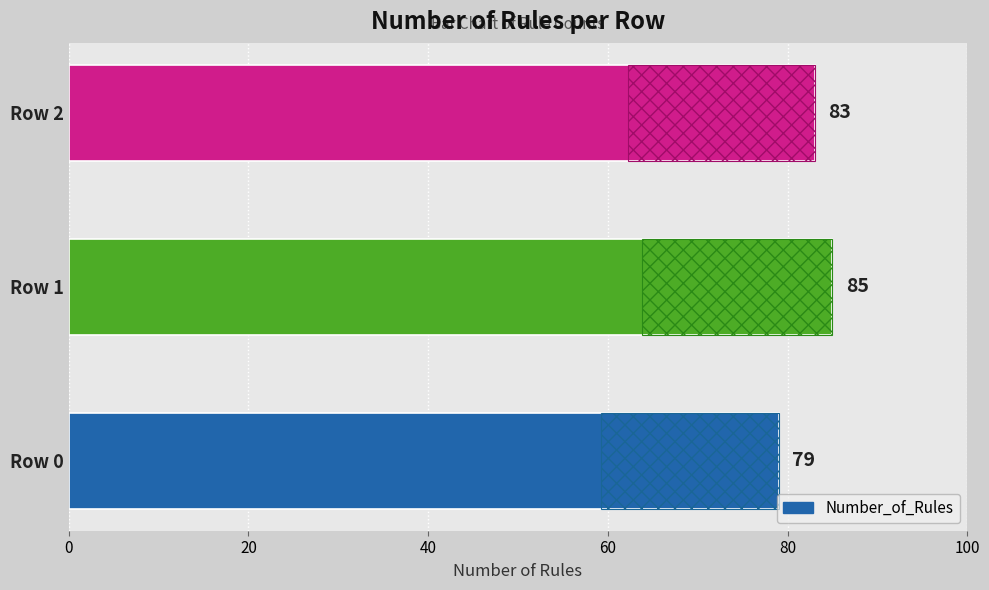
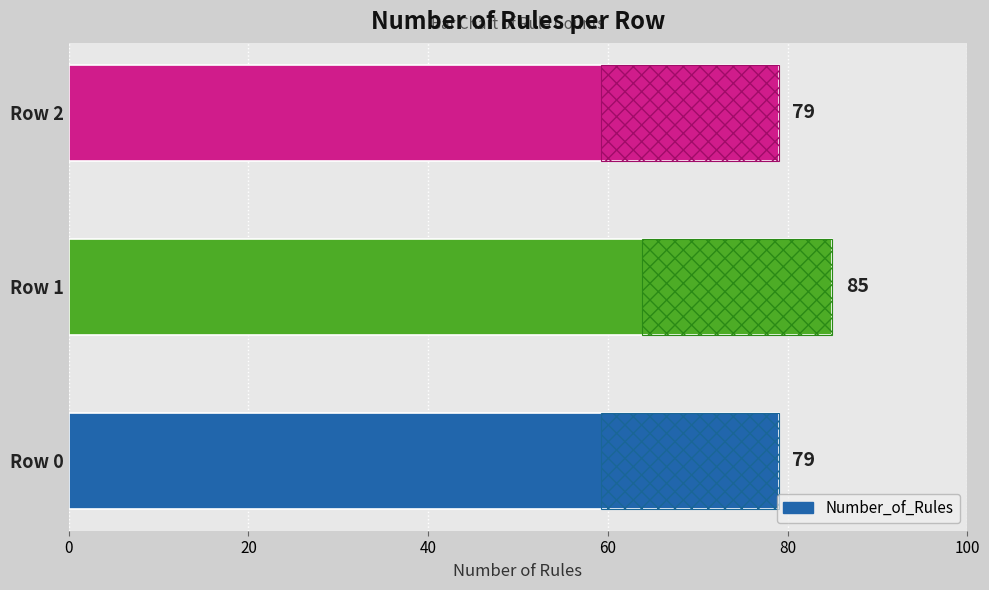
Number_of_Rules, Row 2: 83 -> 79
